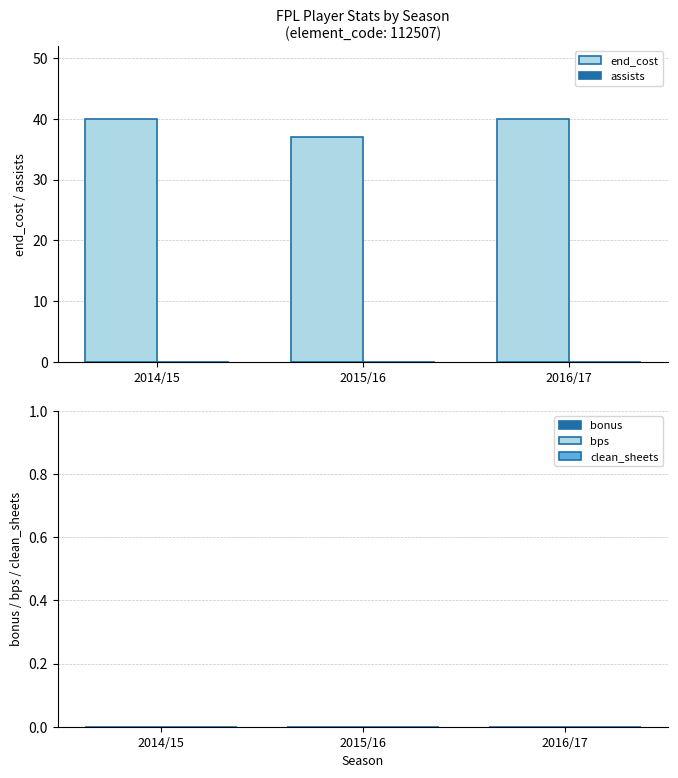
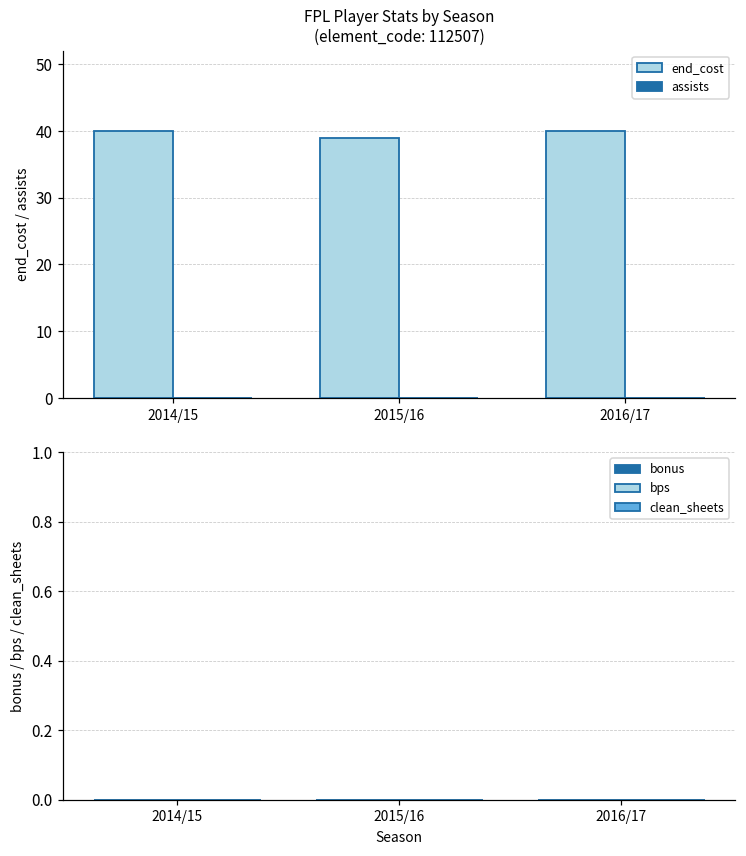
FPL Player Stats by Season (element_code: 112507), end_cost, 2015/16: 37 -> 39
